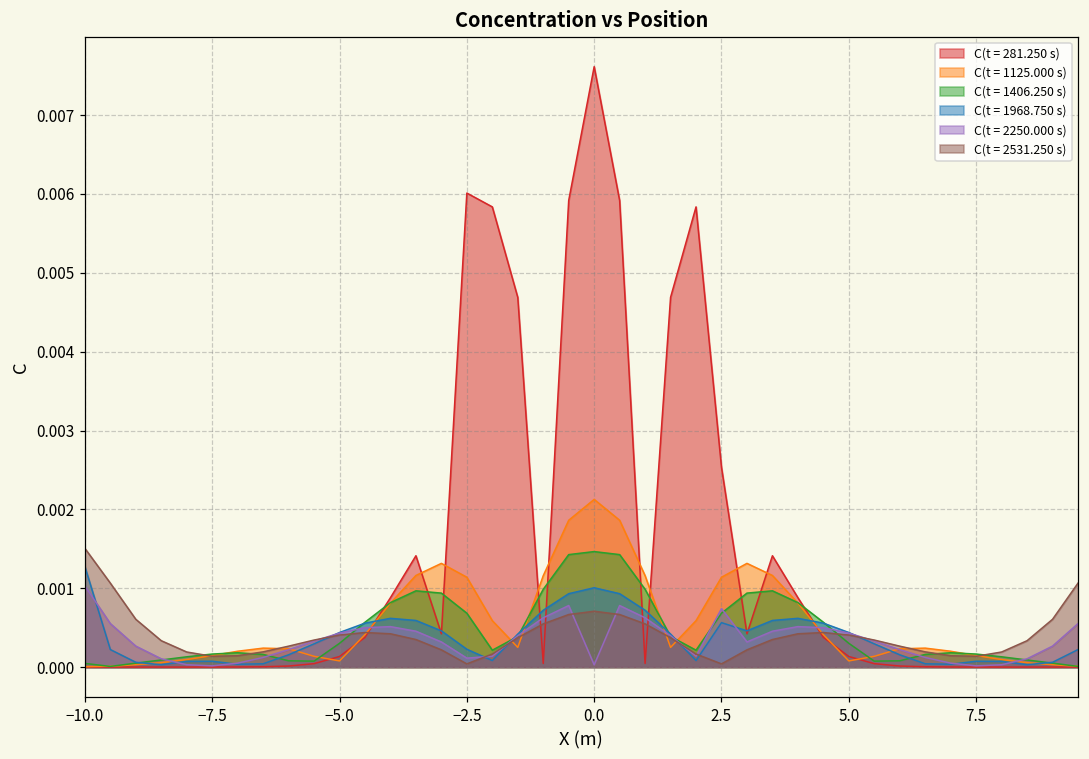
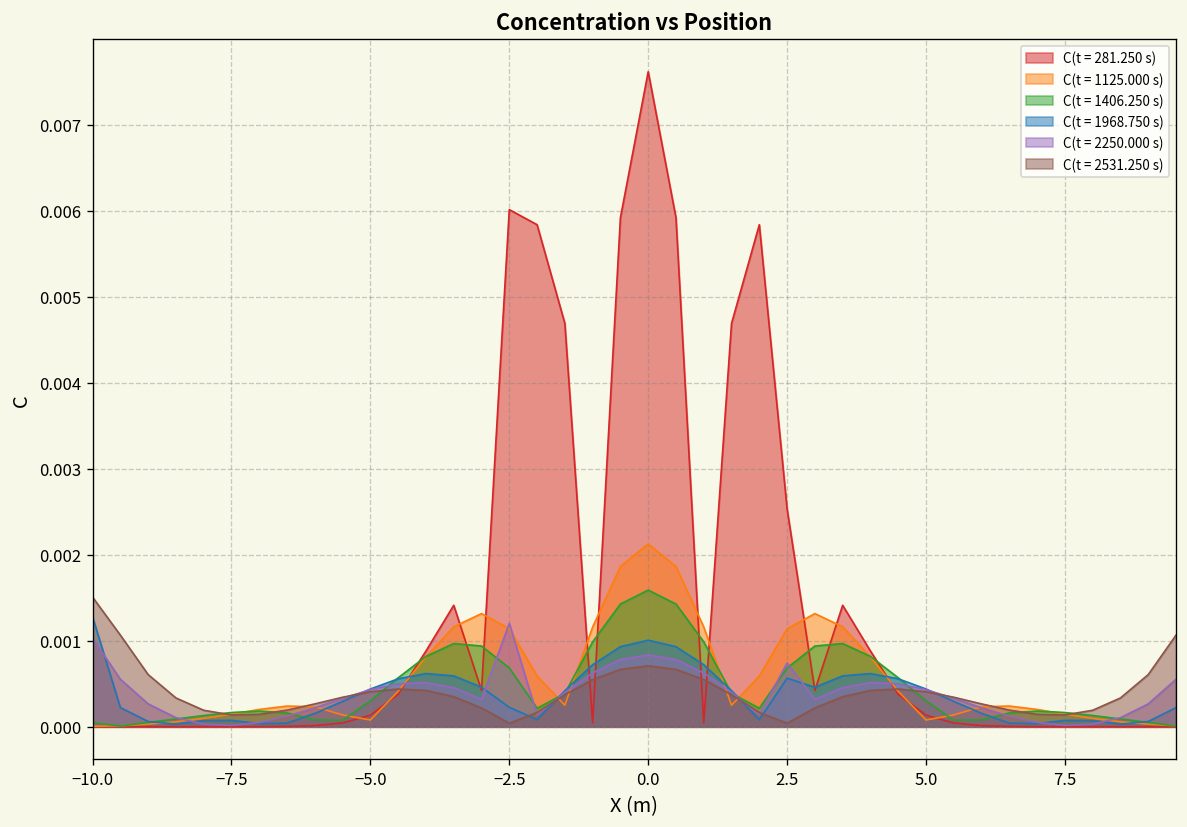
C(t = 2250.000 s), −2.5: 0.0001 -> 0.0012
C(t = 1406.250 s), 0.0: 0.0015 -> 0.0016
C(t = 2250.000 s), 0.0: 0.0000 -> 0.0008
